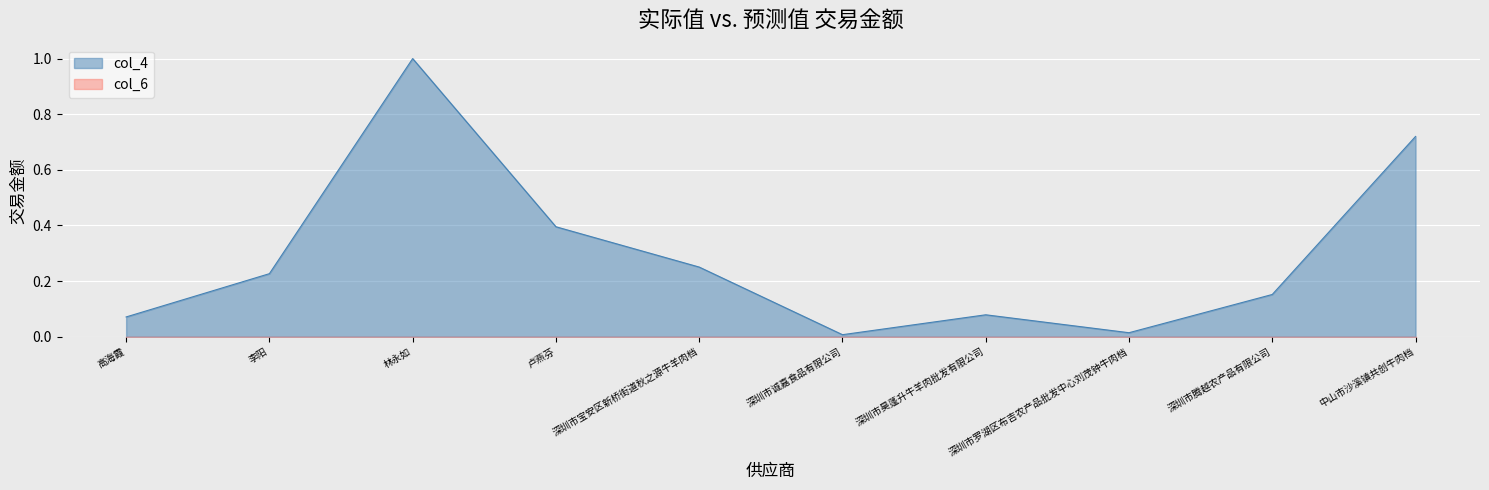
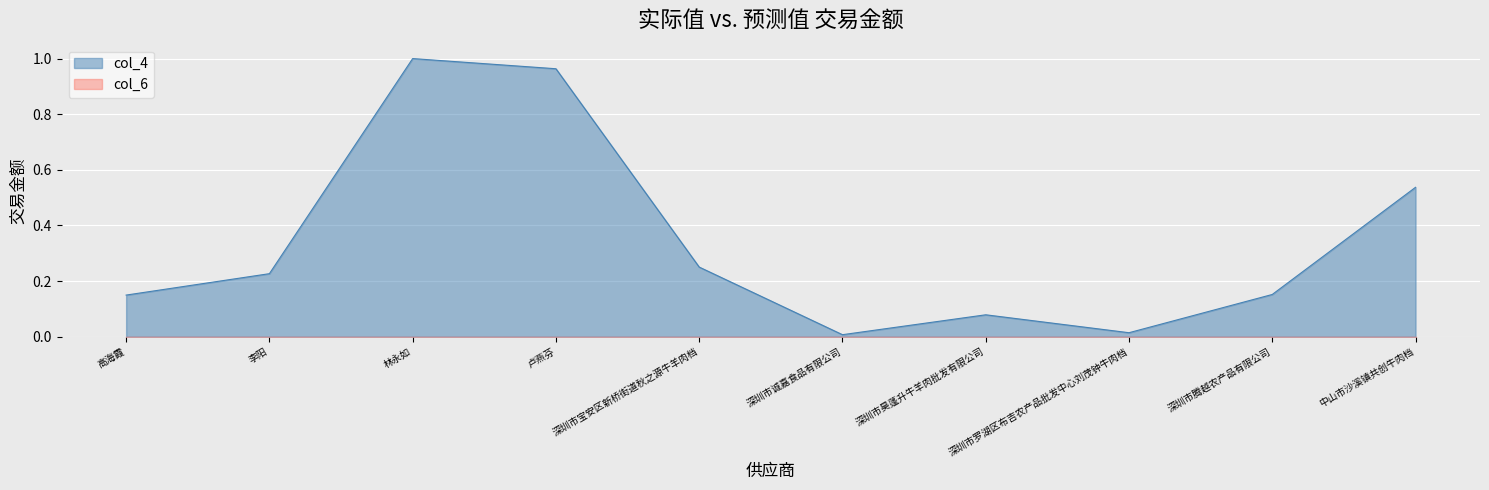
col_4, 高海霞: 0.07 -> 0.15
col_4, 卢燕芬: 0.40 -> 0.96
col_4, 中山市沙溪镇共创牛肉档: 0.72 -> 0.54
